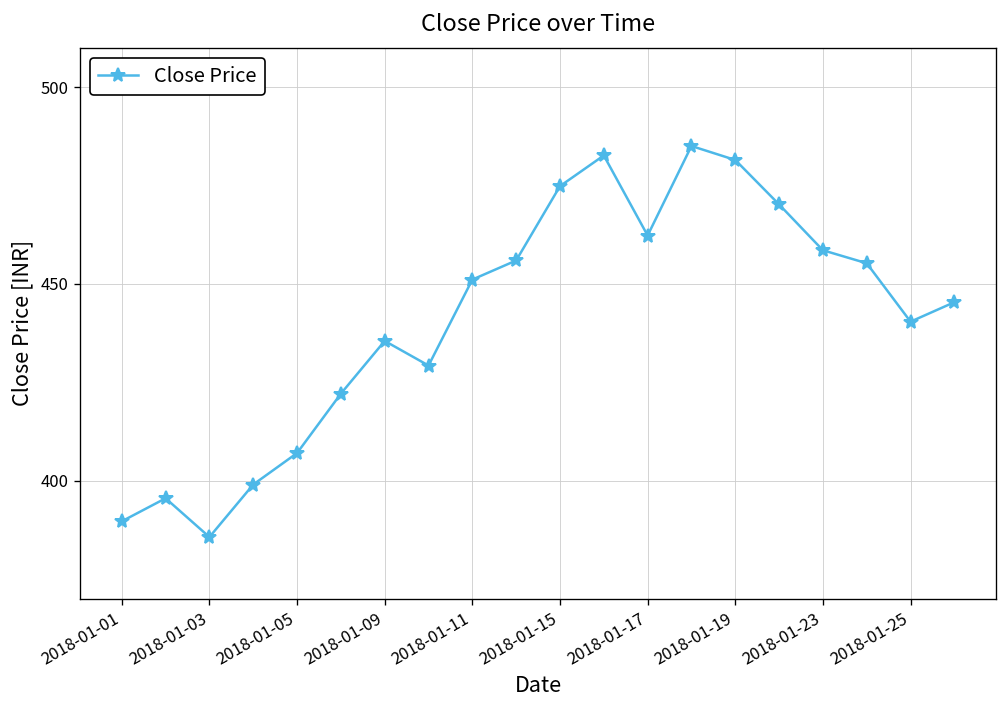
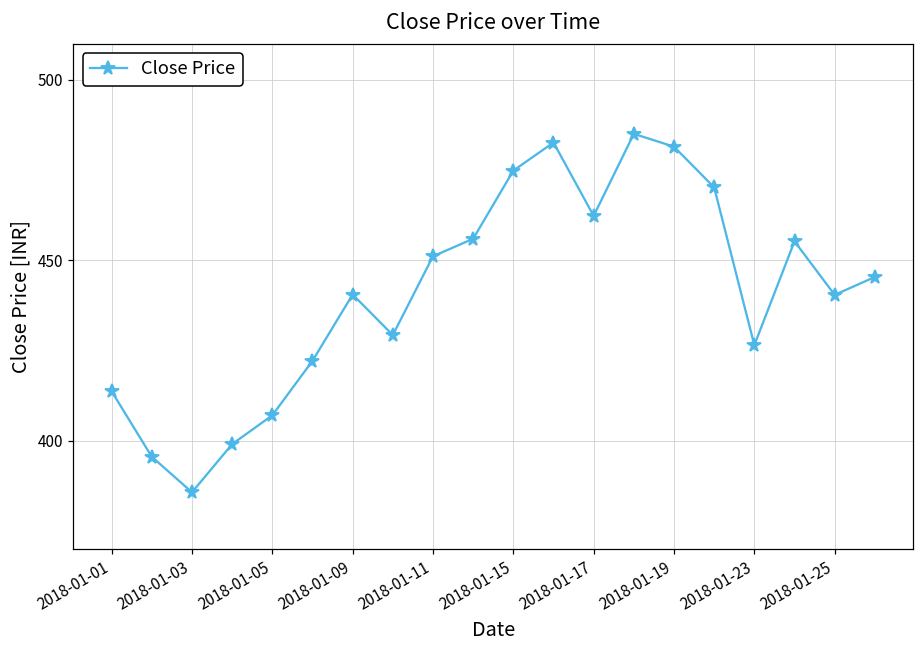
2018-01-01: 390 -> 414
2018-01-09: 436 -> 441
2018-01-23: 459 -> 426
